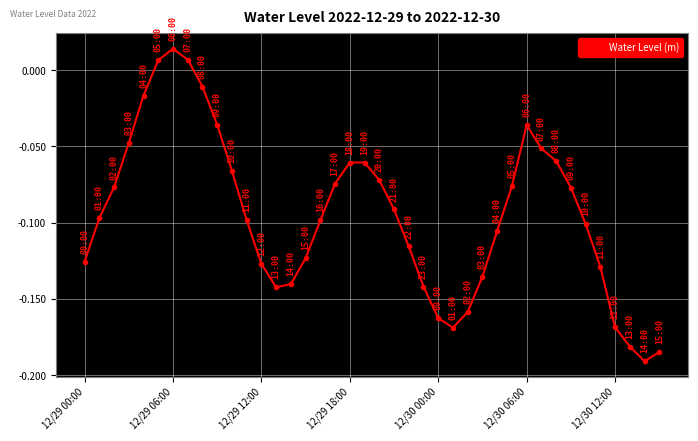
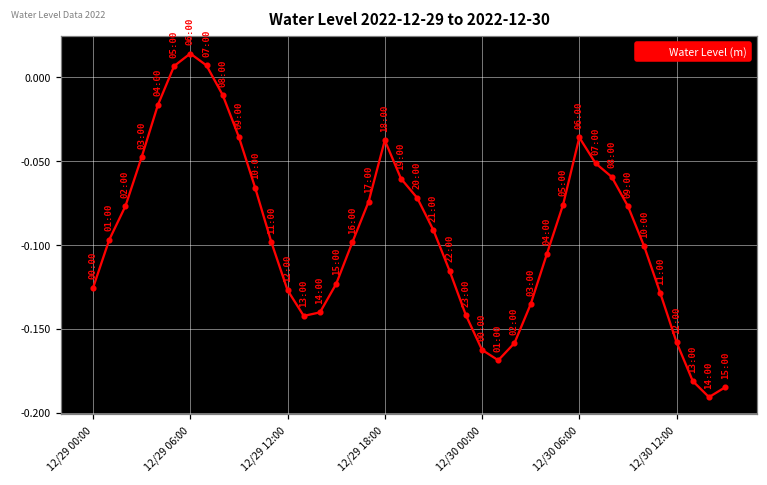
12/29 18:00: -0.061 -> -0.038
12/30 12:00: -0.169 -> -0.158
